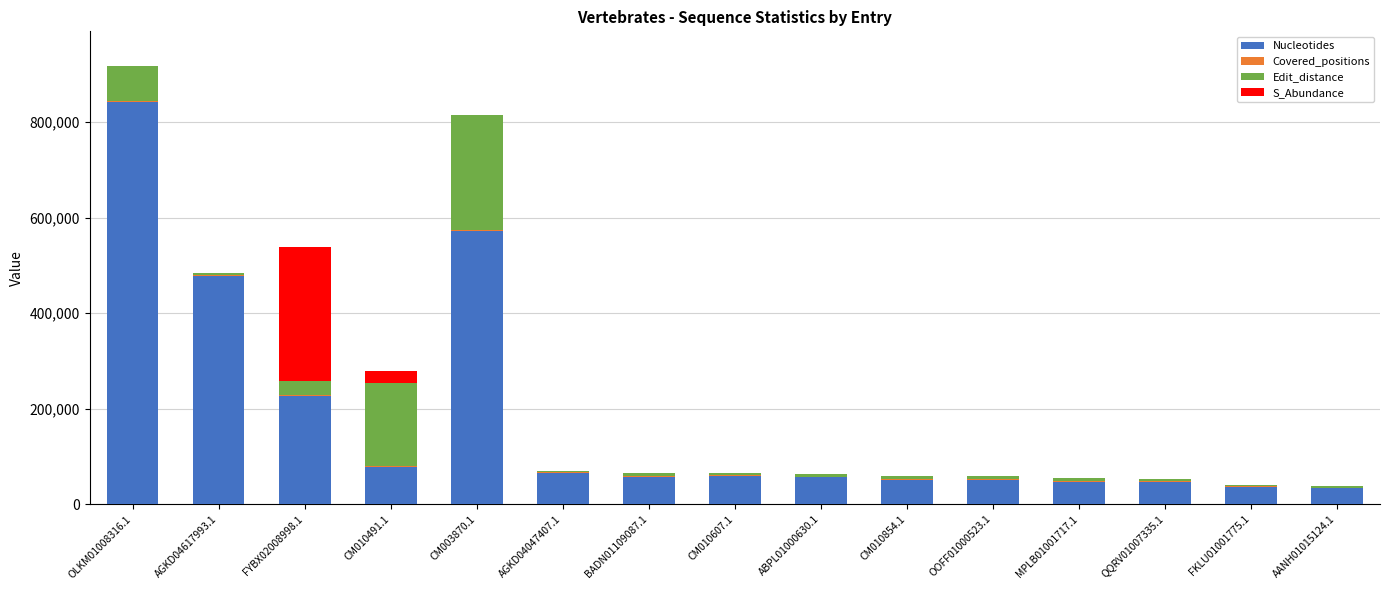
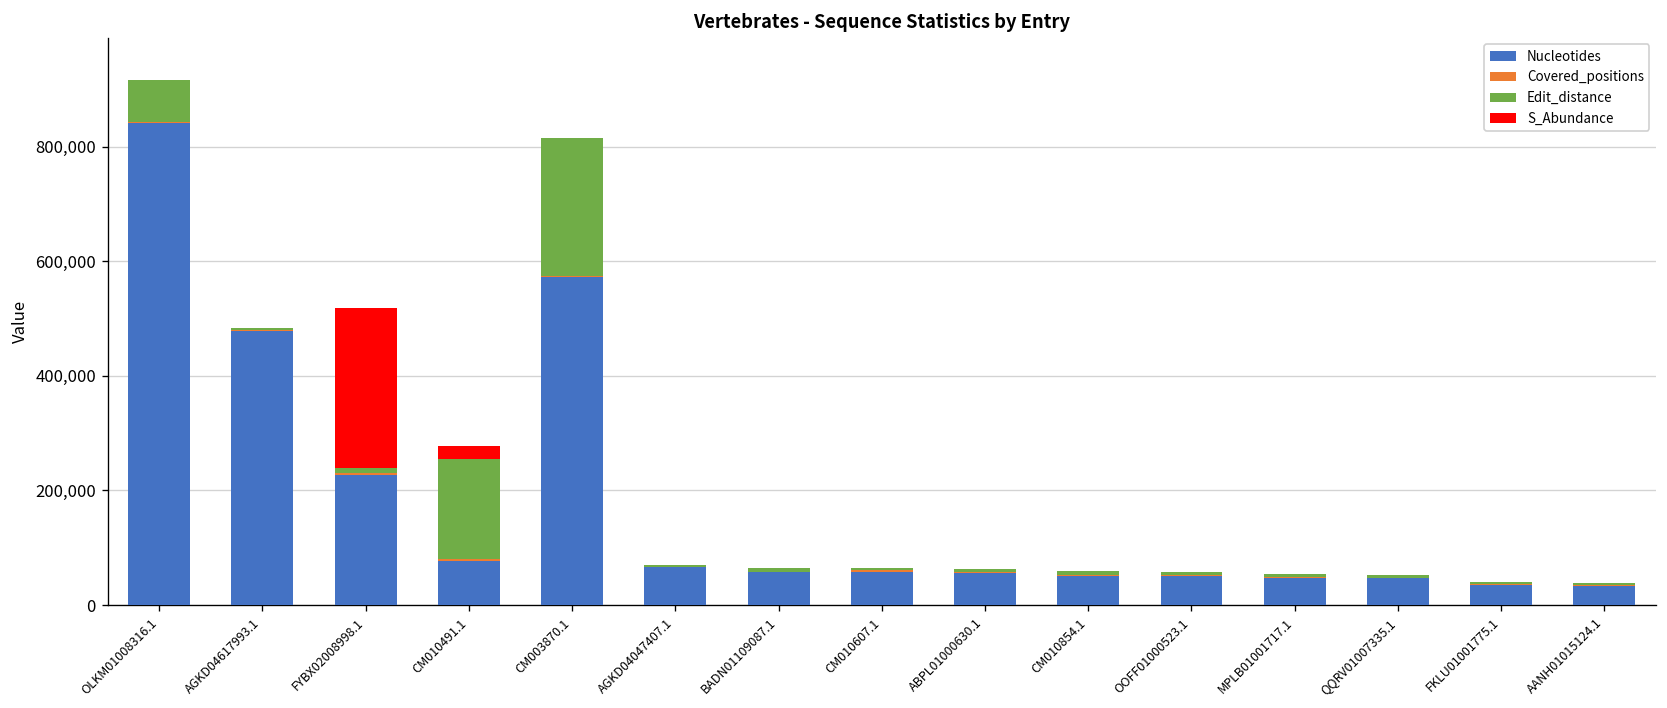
Edit_distance, FYBX02008998.1: 30,000 -> 10,000
